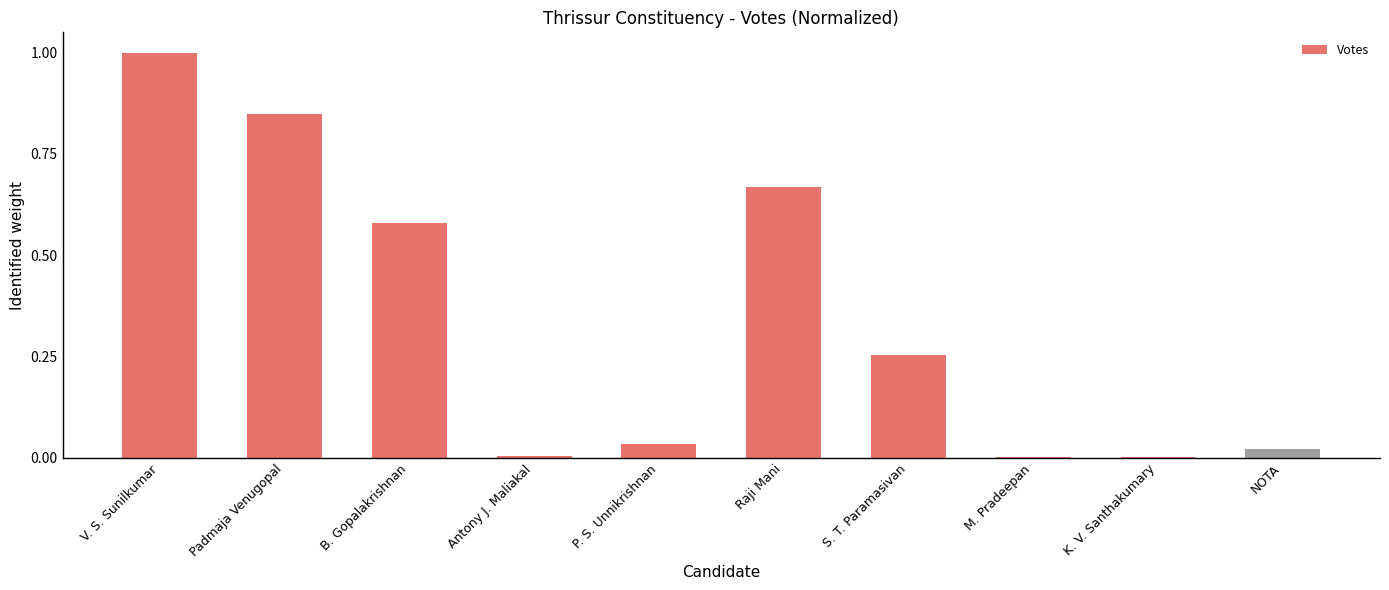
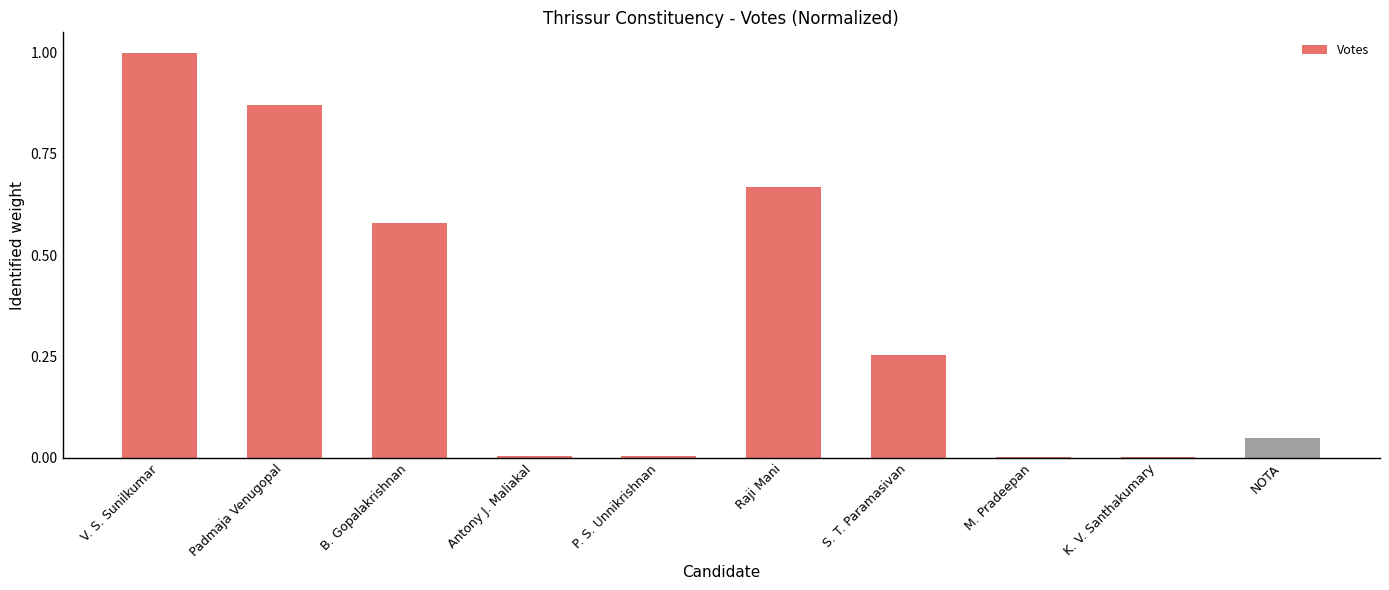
Padmaja Venugopal: 0.85 -> 0.87
P. S. Unnikrishnan: 0.04 -> 0.00
NOTA: 0.02 -> 0.05
